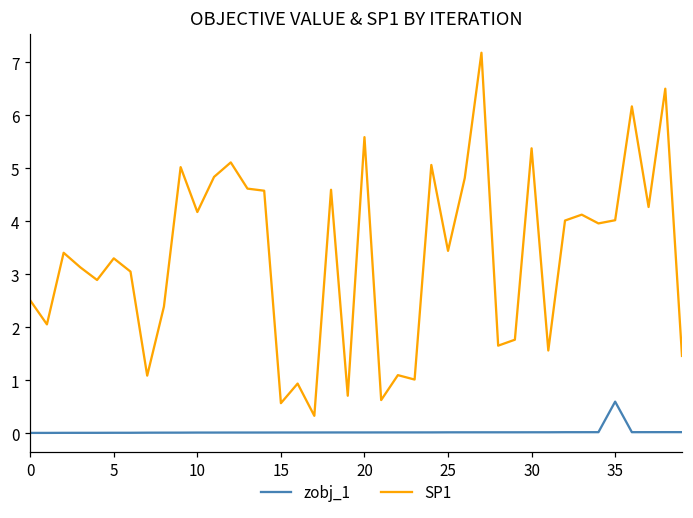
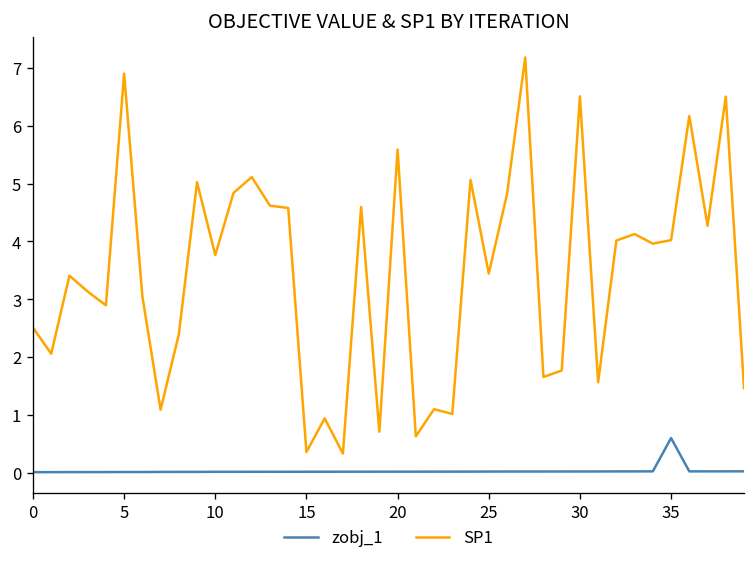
SP1, 5: 3.3 -> 6.9
SP1, 10: 4.2 -> 3.8
SP1, 15: 0.6 -> 0.4
SP1, 30: 5.4 -> 6.5
